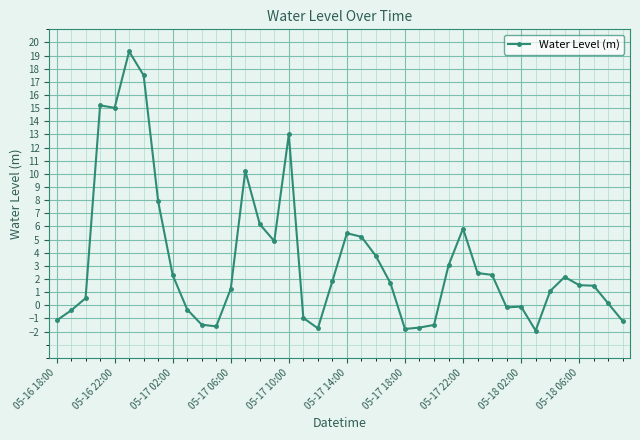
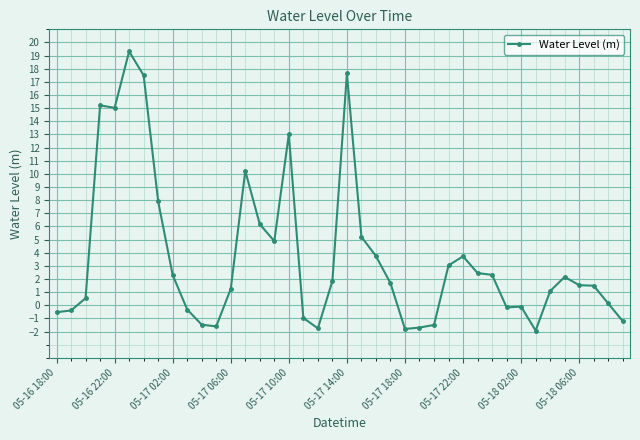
05-16 18:00: -1.2 -> -0.5
05-17 14:00: 5.5 -> 17.6
05-17 22:00: 5.8 -> 3.7
